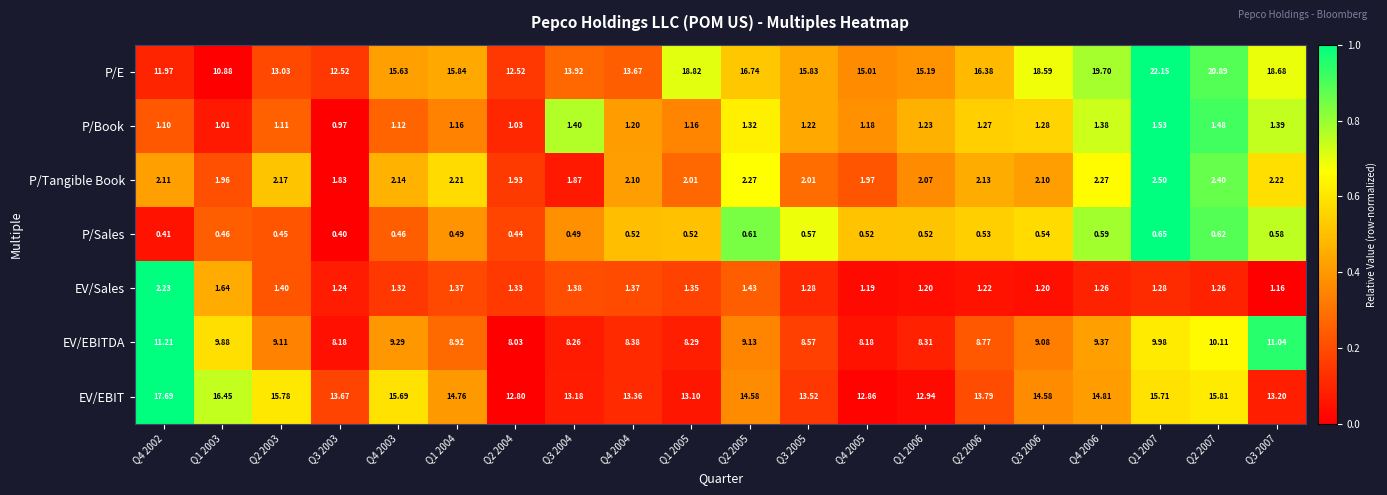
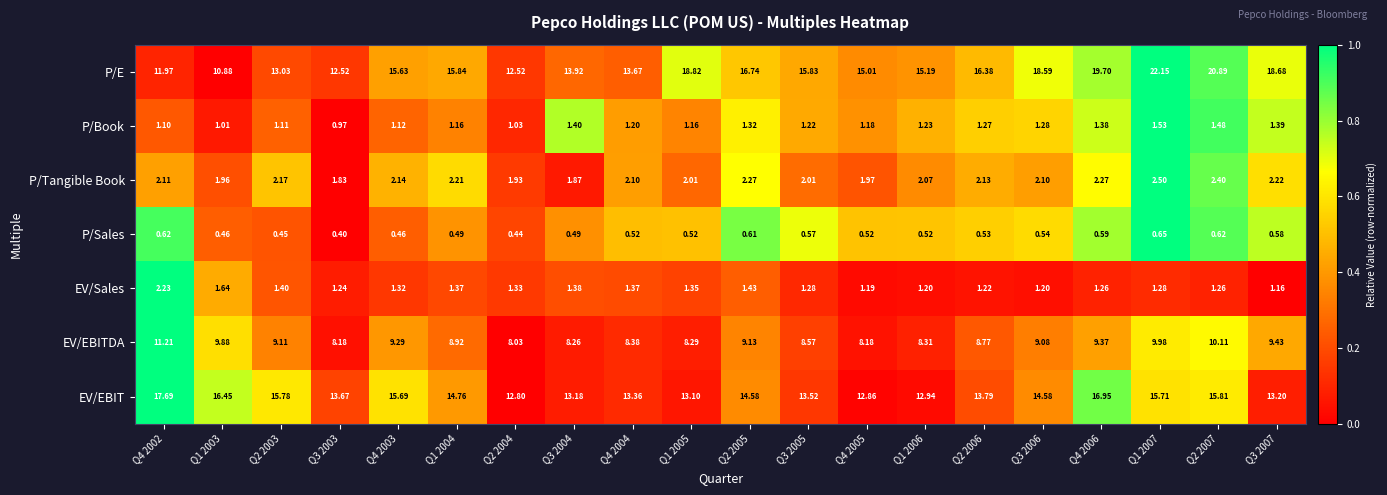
P/Sales, Q4 2002: 0.41 -> 0.62
EV/EBITDA, Q3 2007: 11.04 -> 9.43
EV/EBIT, Q4 2006: 14.81 -> 16.95
